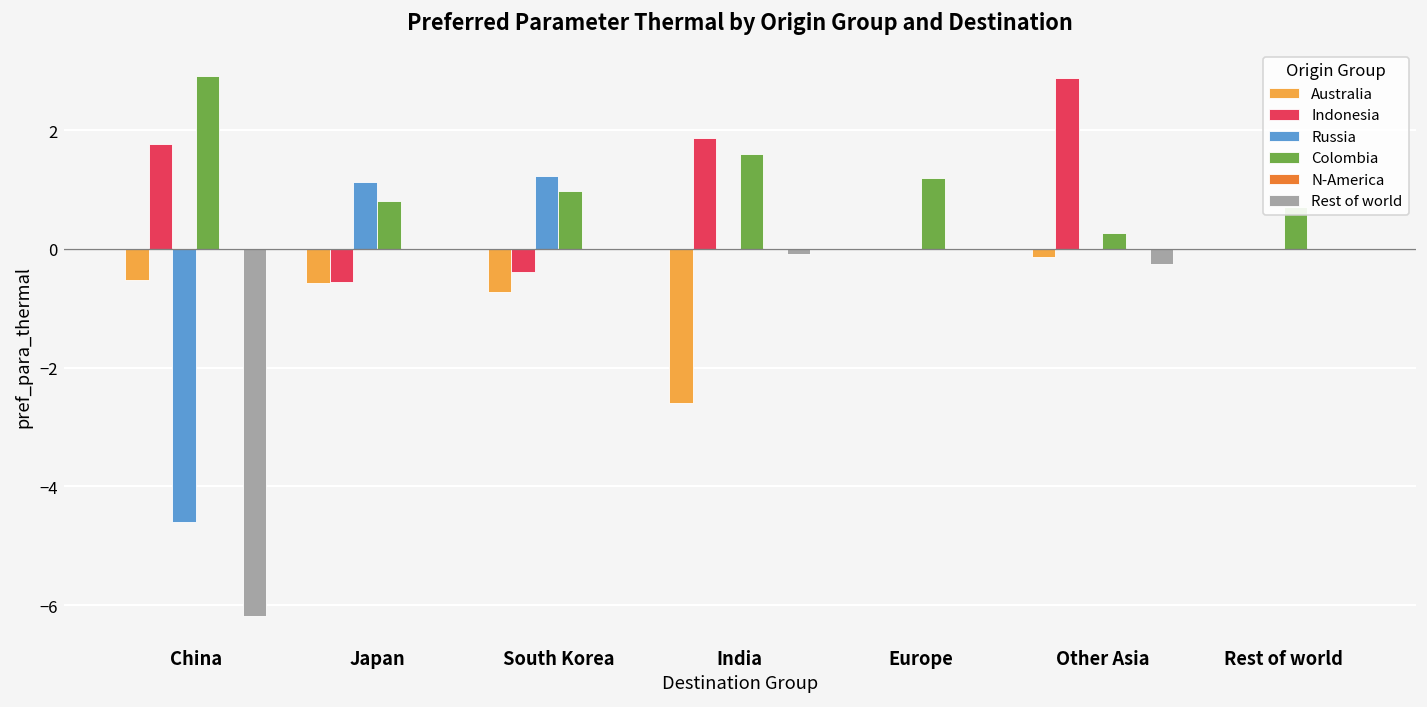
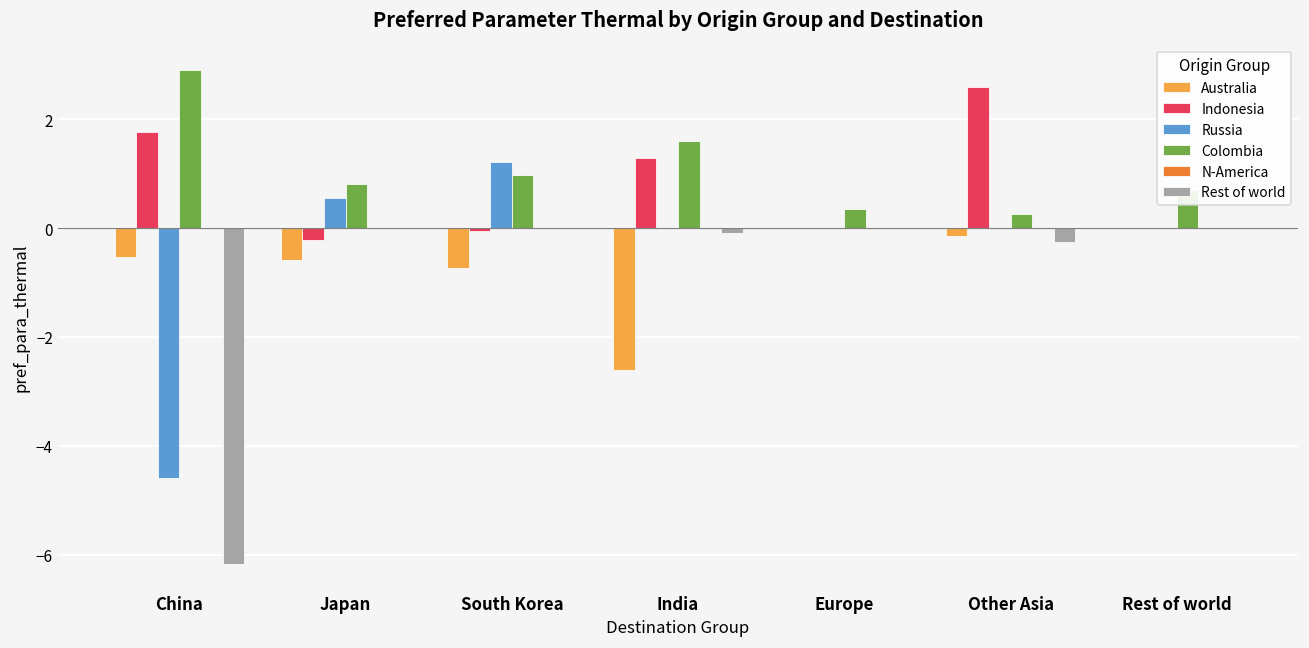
Indonesia, Japan: -0.6 -> -0.2
Russia, Japan: 1.1 -> 0.6
Indonesia, South Korea: -0.4 -> -0.1
Indonesia, India: 1.9 -> 1.3
Colombia, Europe: 1.2 -> 0.4
Indonesia, Other Asia: 2.9 -> 2.6
